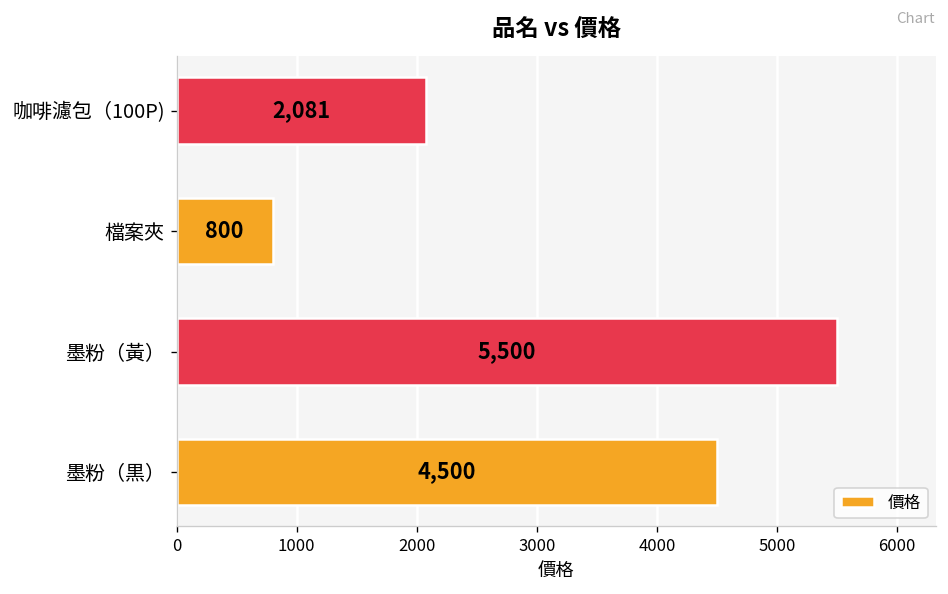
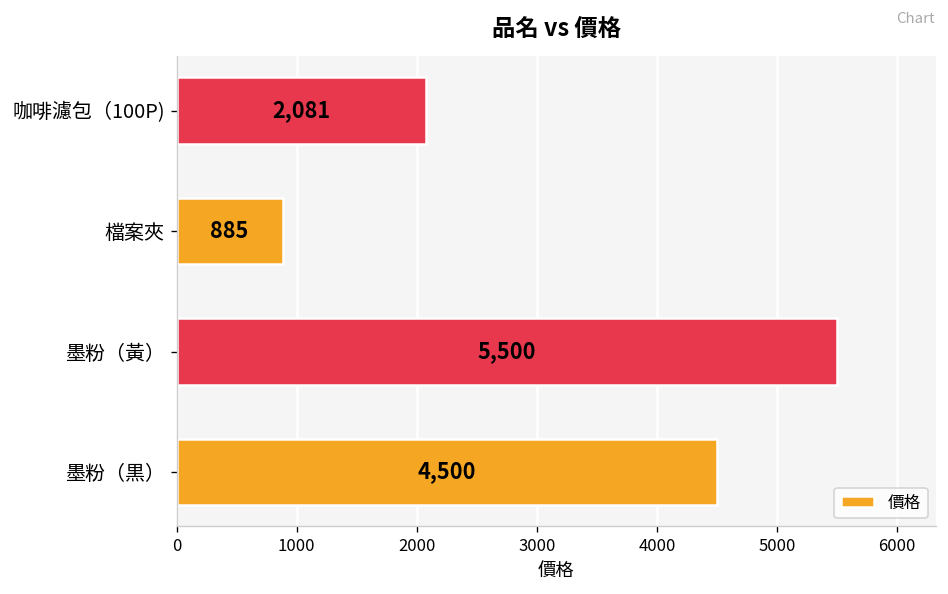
檔案夾: 800 -> 885
